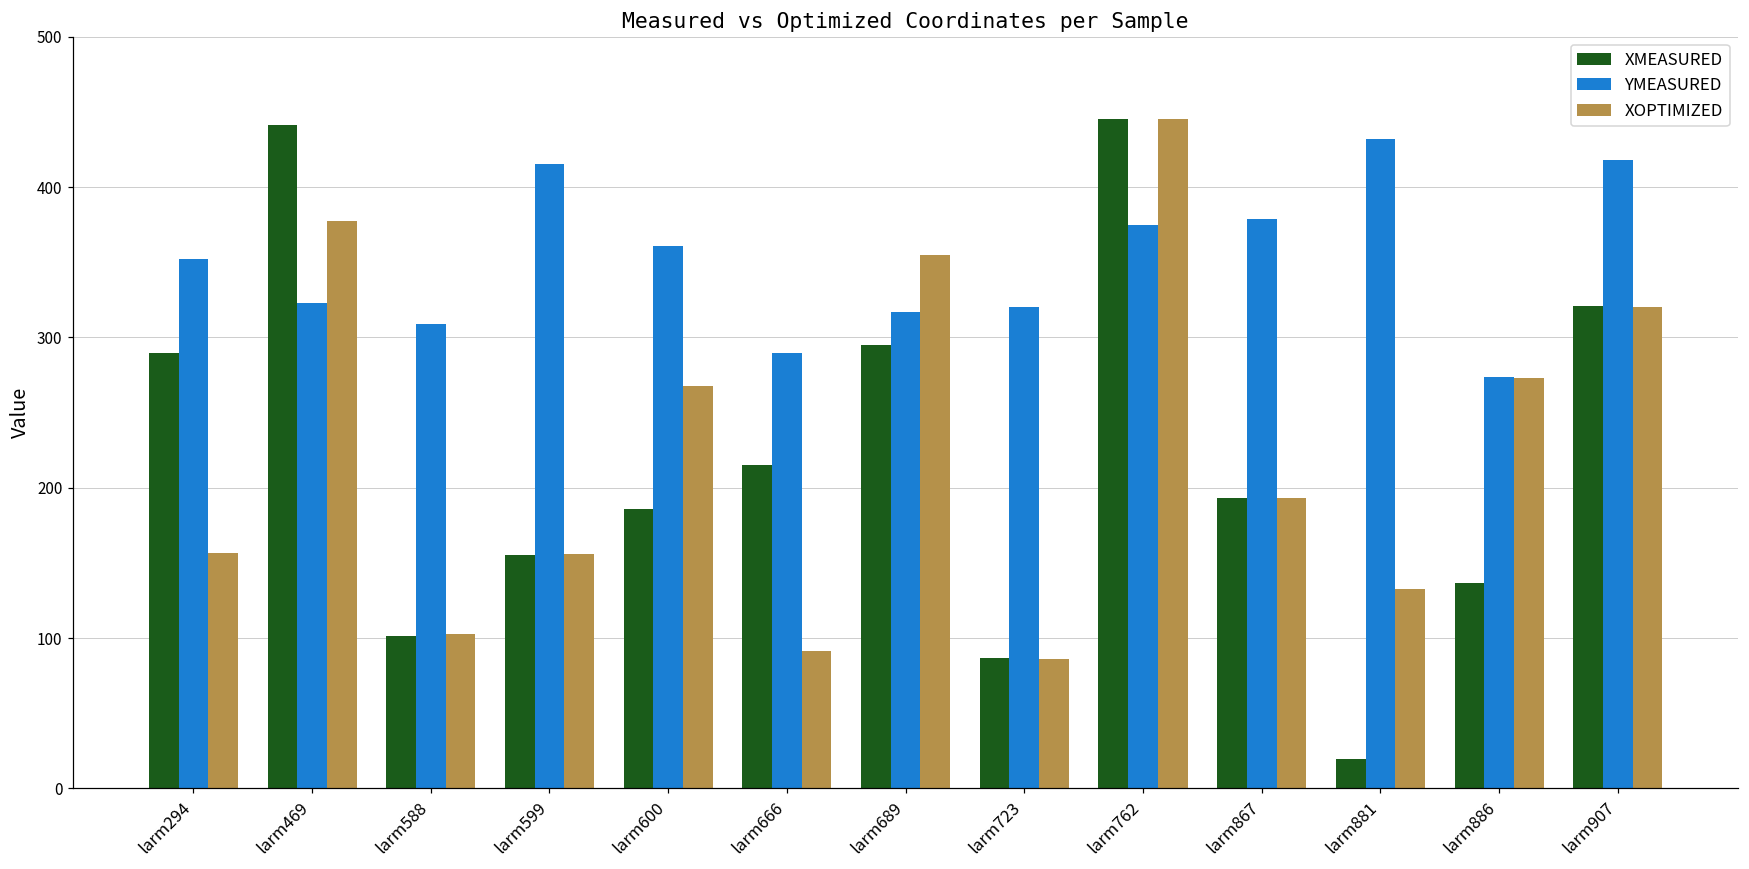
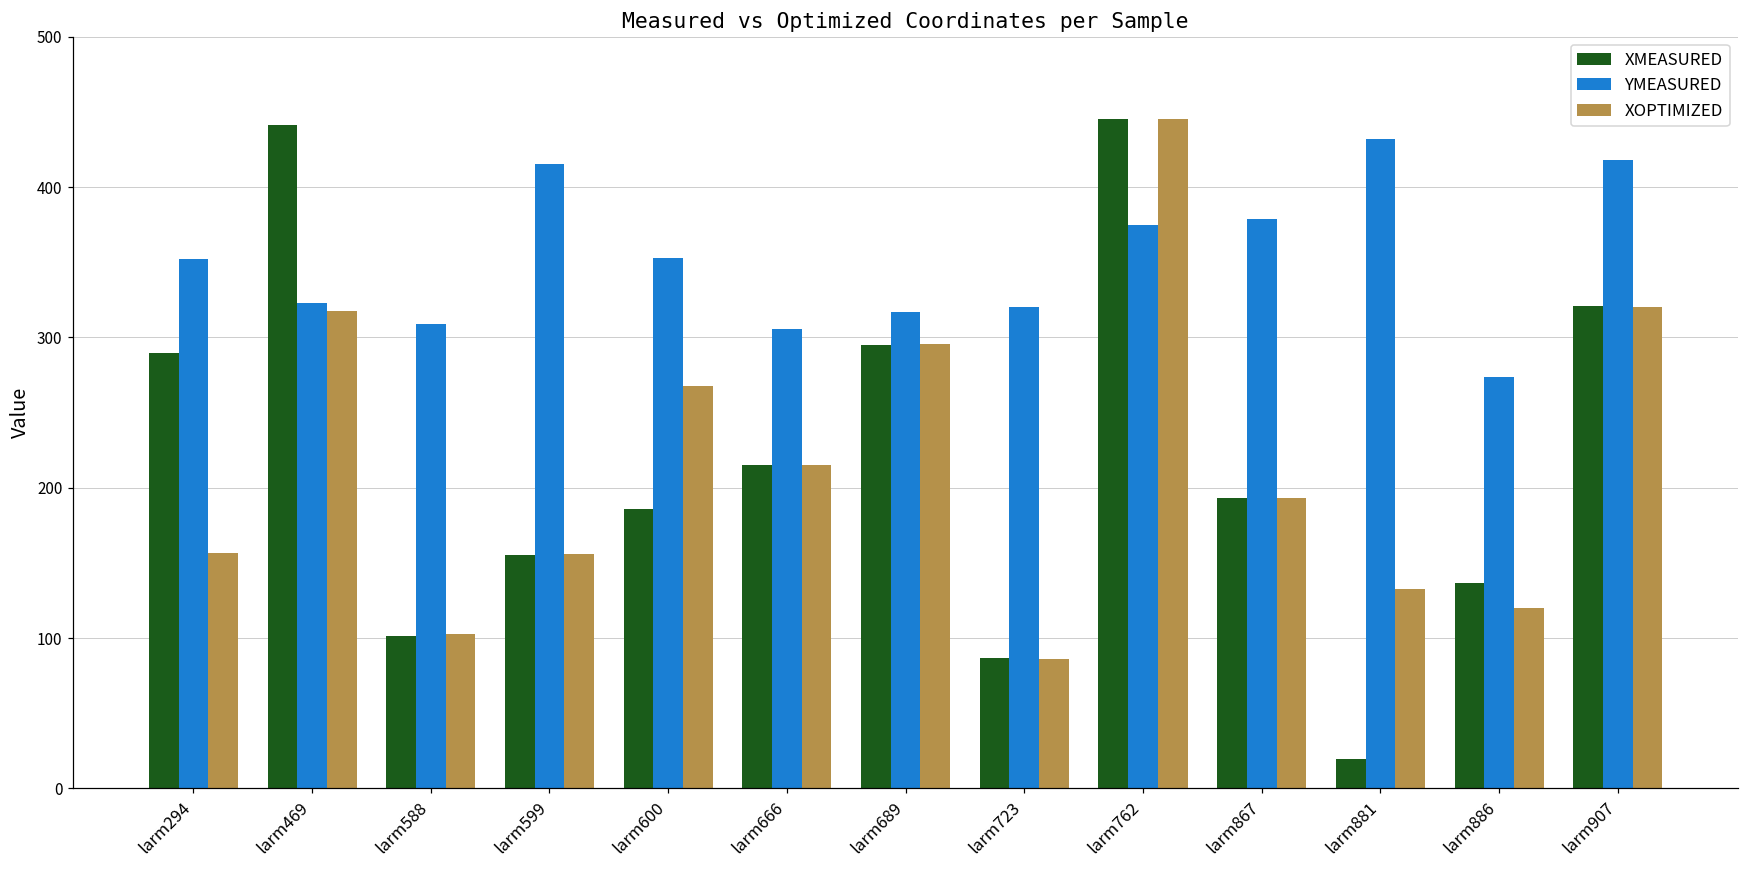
XOPTIMIZED, larm469: 378 -> 318
YMEASURED, larm600: 361 -> 353
YMEASURED, larm666: 290 -> 305
XOPTIMIZED, larm666: 91 -> 215
XOPTIMIZED, larm689: 355 -> 295
XOPTIMIZED, larm886: 273 -> 120
